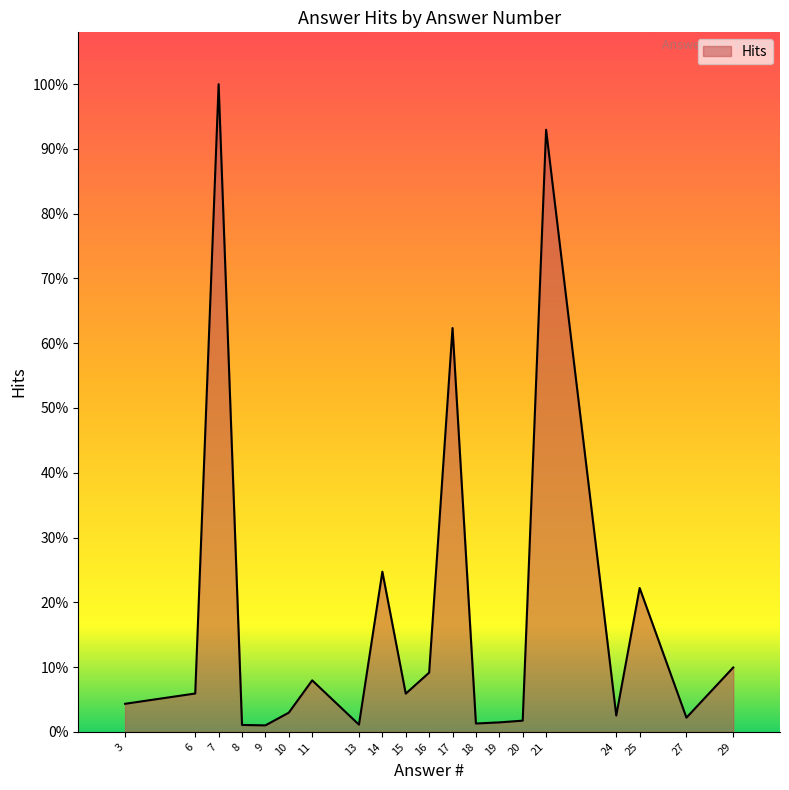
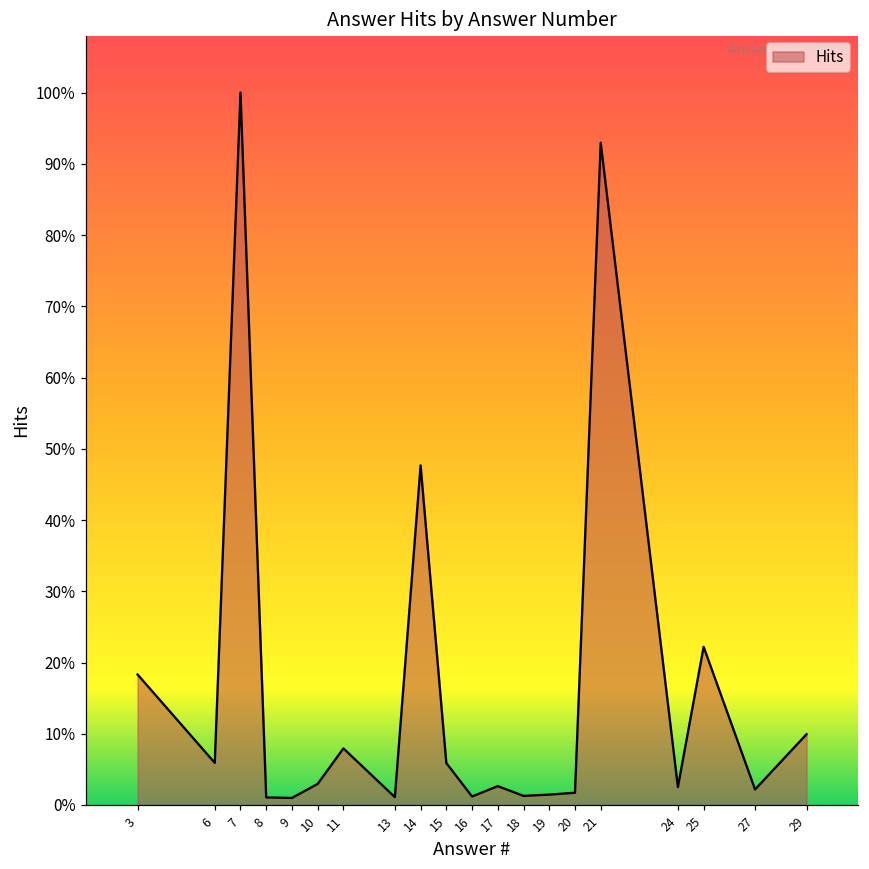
3: 4% -> 18%
14: 25% -> 48%
16: 9% -> 1%
17: 62% -> 3%
